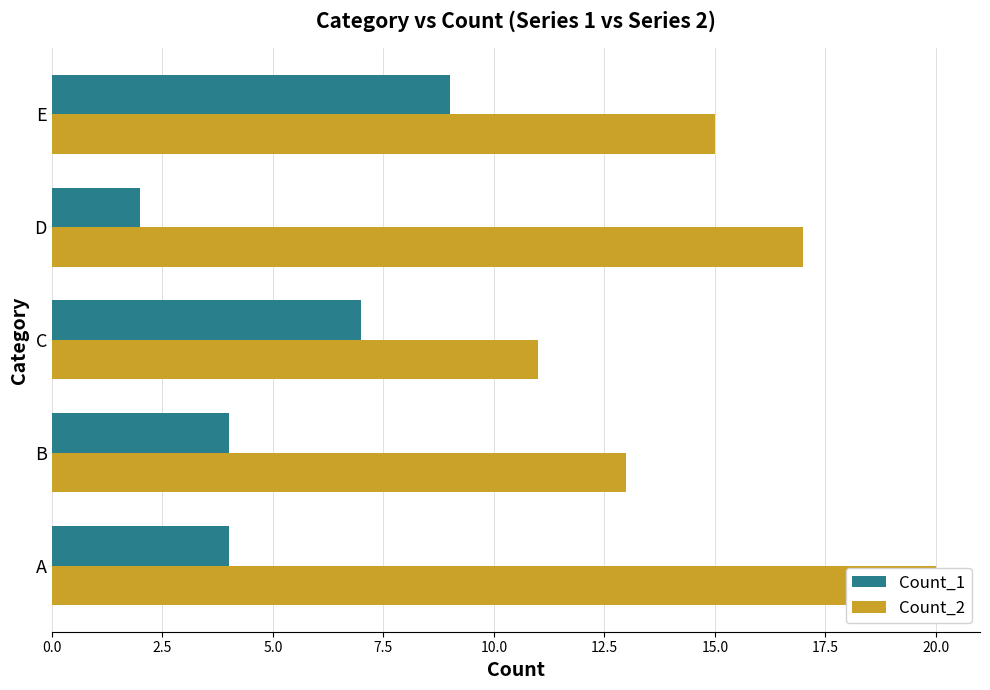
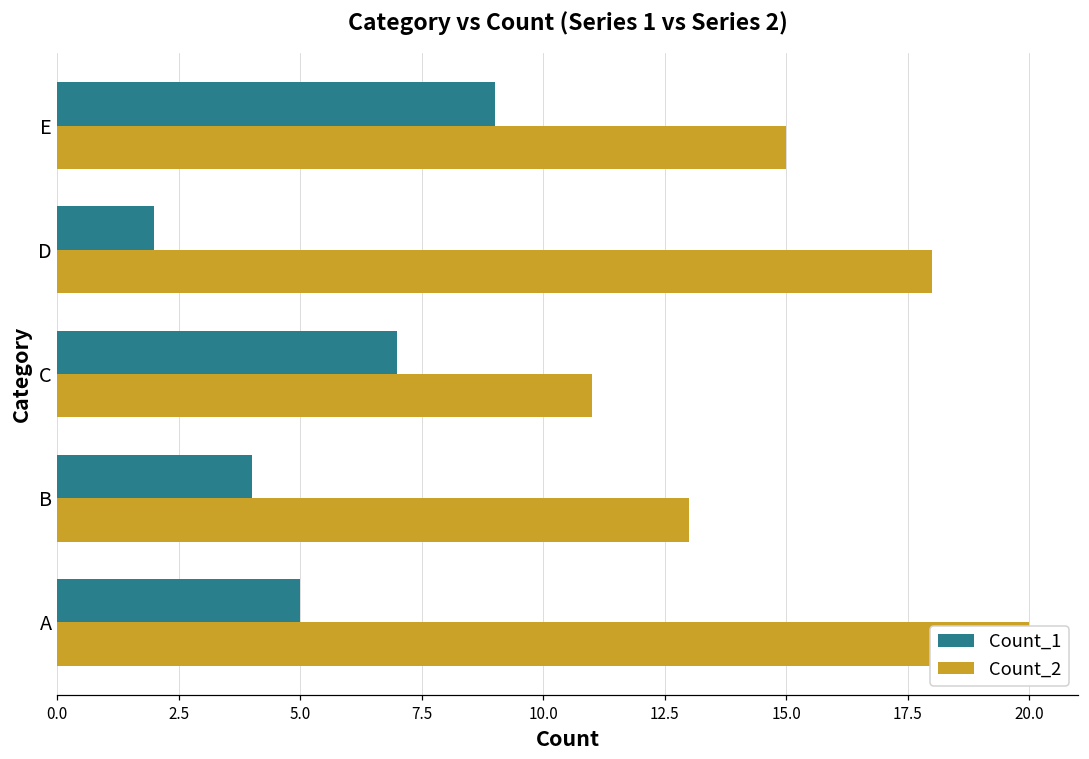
Count_2, D: 17 -> 18
Count_1, A: 4 -> 5
